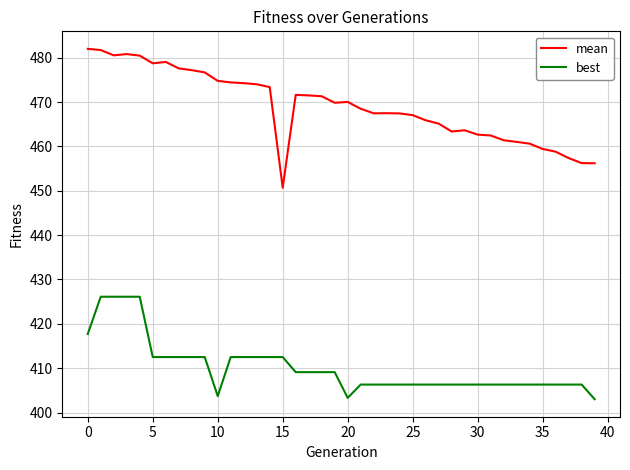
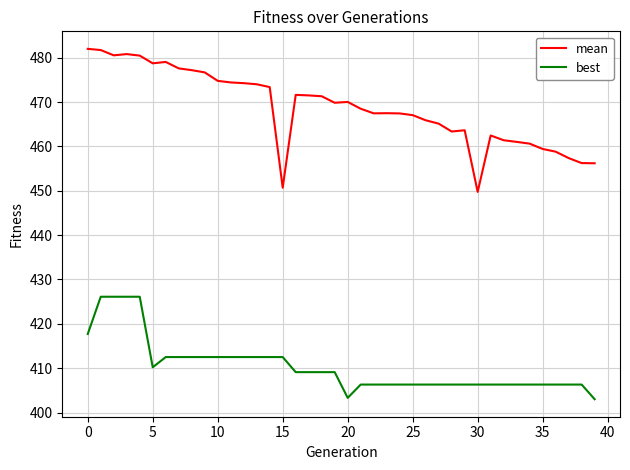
best, 5: 413 -> 410
best, 10: 404 -> 413
mean, 30: 463 -> 450
